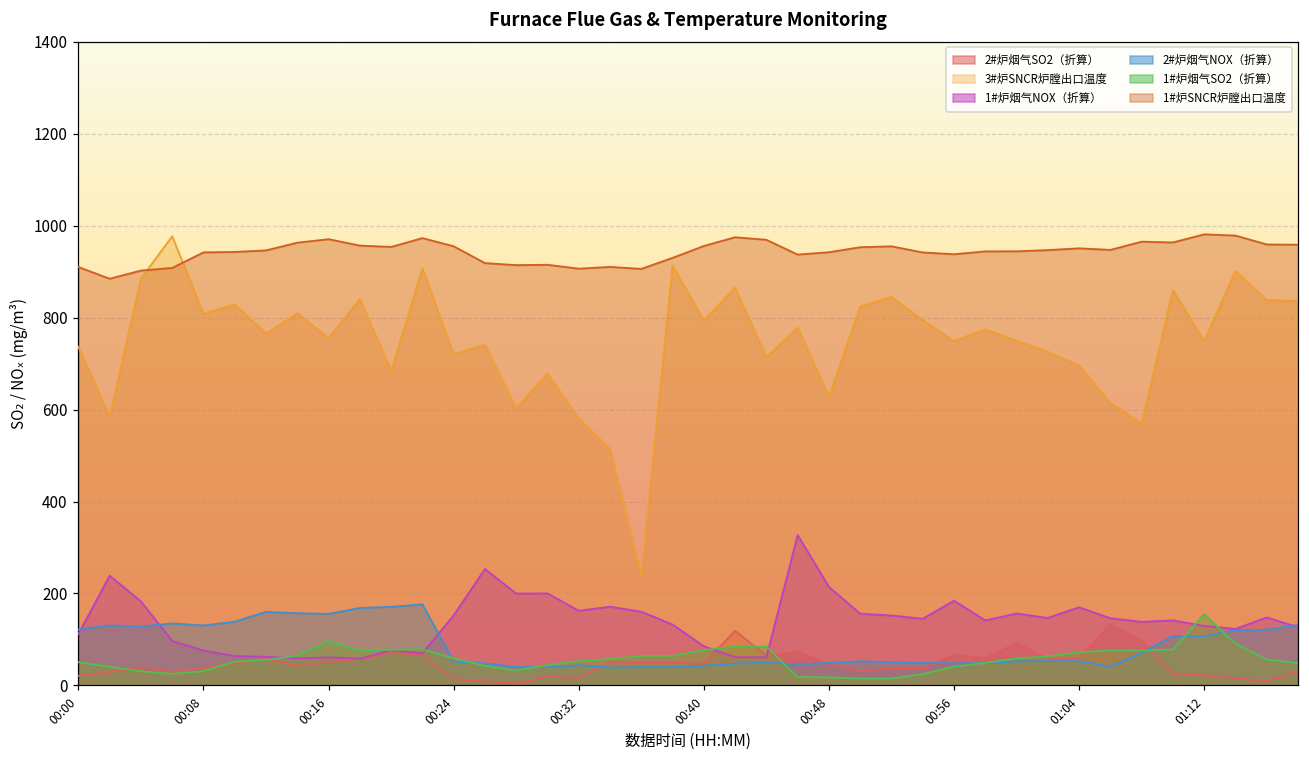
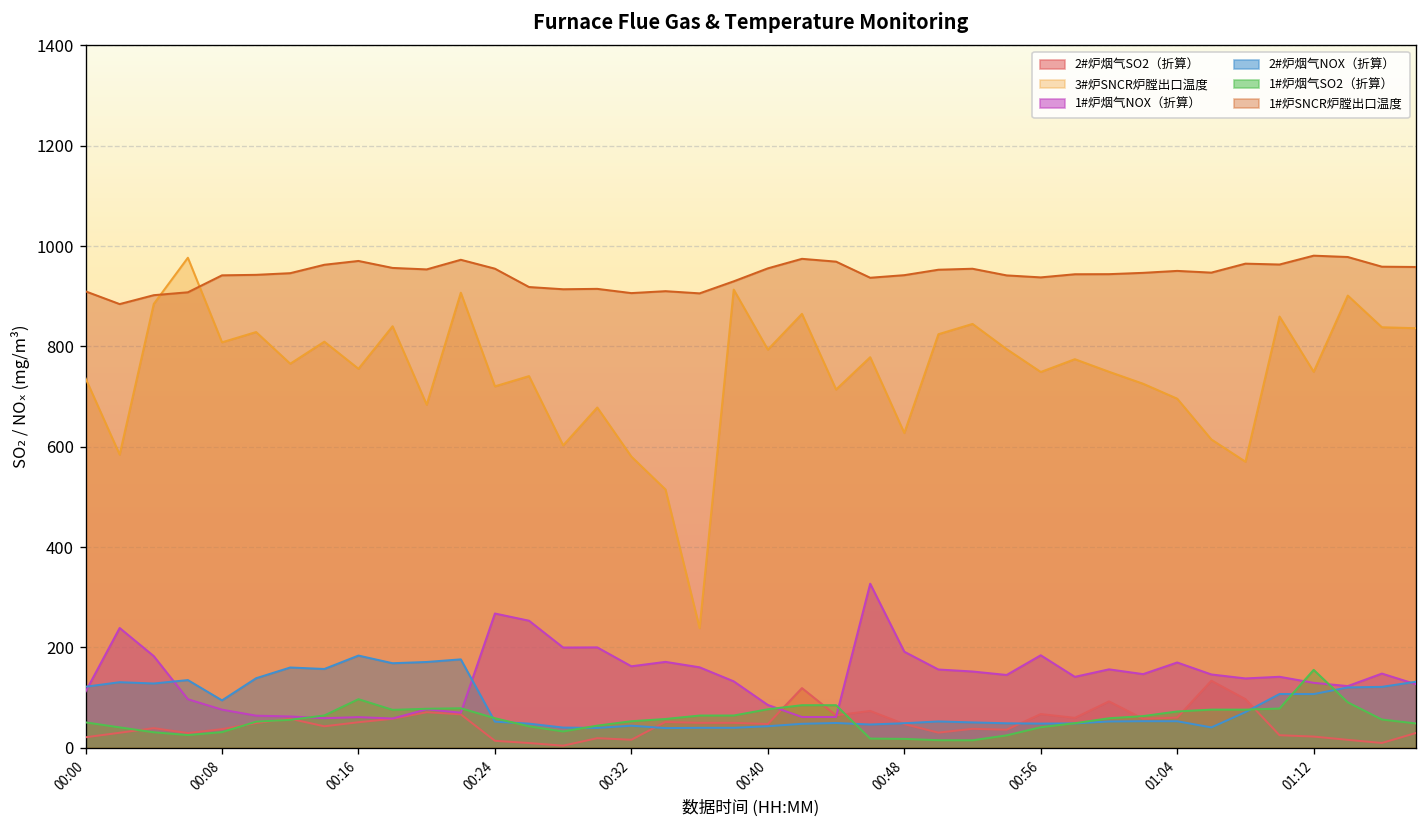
2#炉烟气NOX（折算）, 00:08: 130 -> 90
2#炉烟气NOX（折算）, 00:16: 160 -> 180
1#炉烟气NOX（折算）, 00:24: 150 -> 270
1#炉烟气NOX（折算）, 00:48: 210 -> 190
